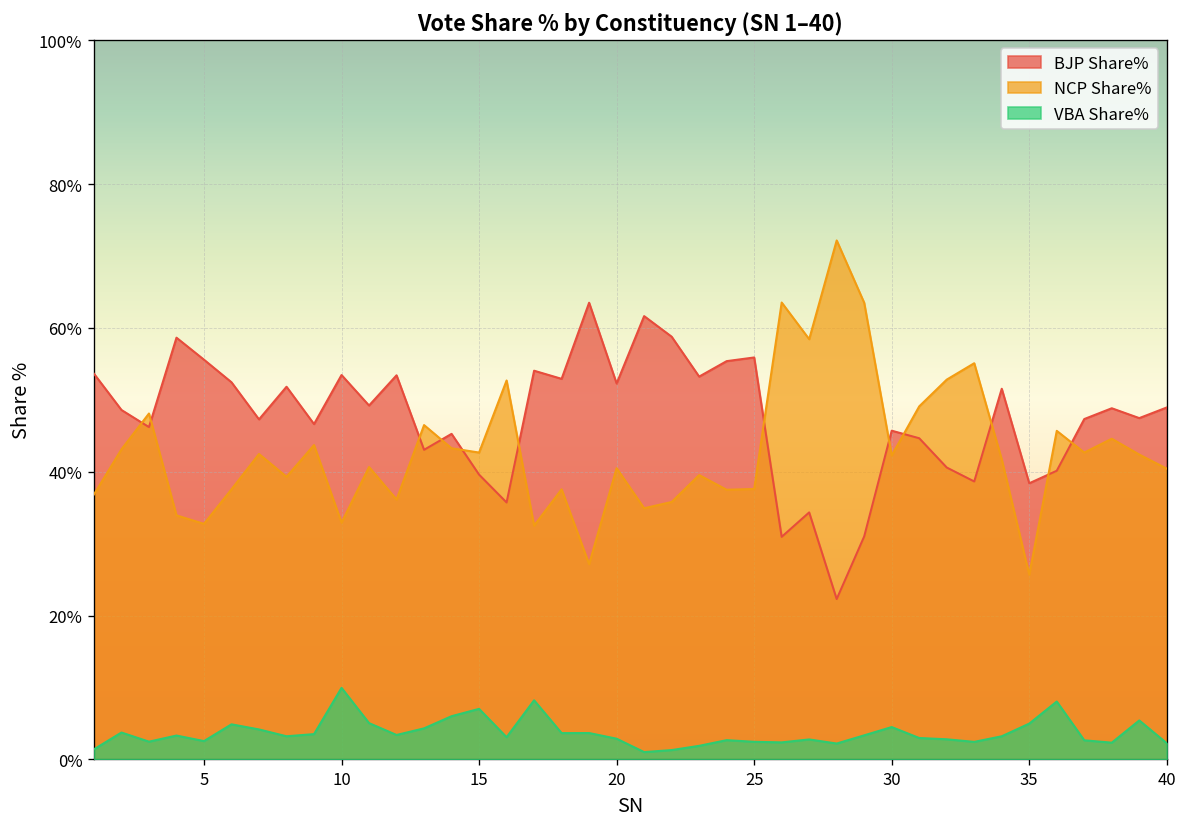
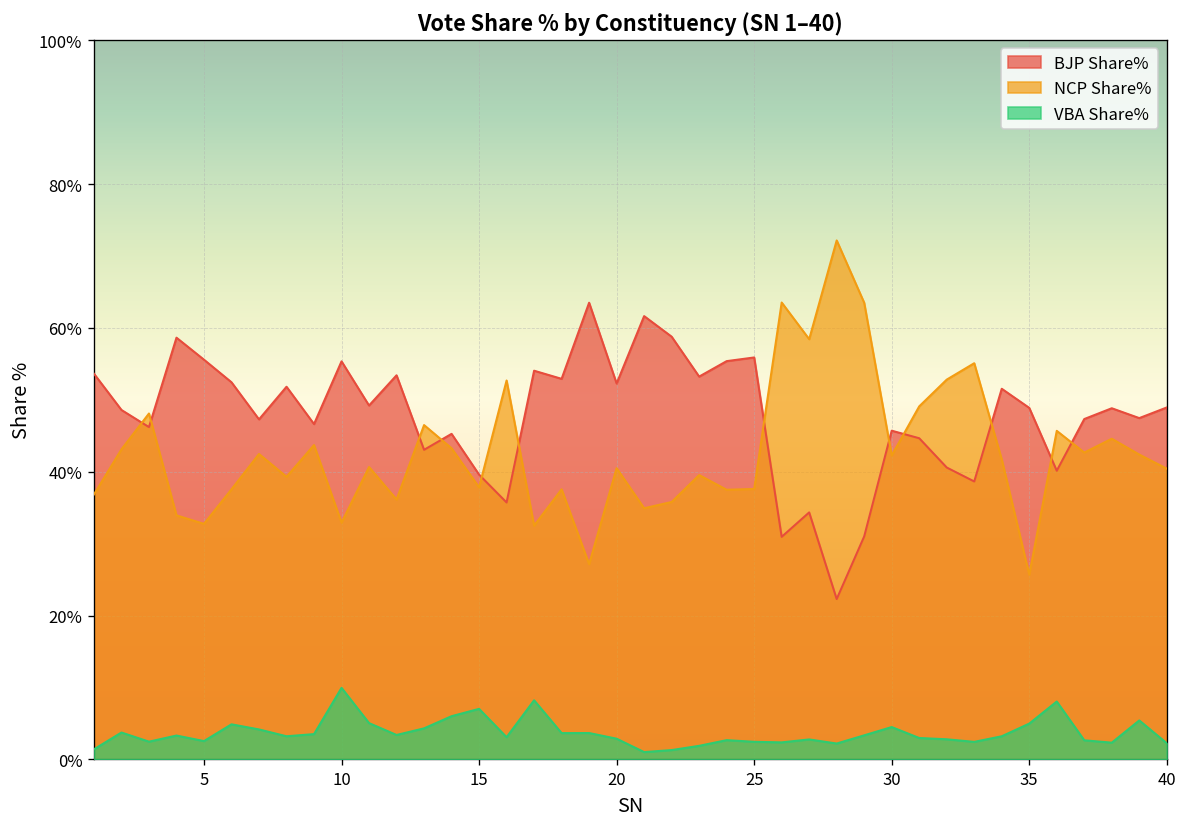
BJP Share%, 10: 53% -> 55%
NCP Share%, 15: 43% -> 38%
BJP Share%, 35: 38% -> 49%
